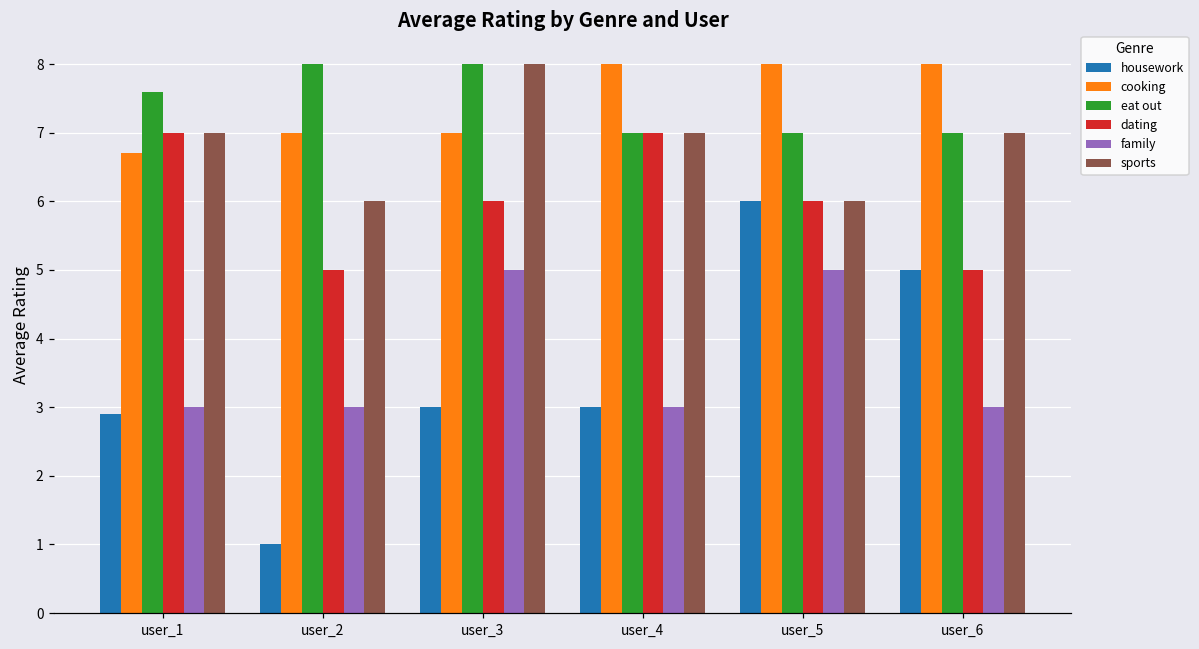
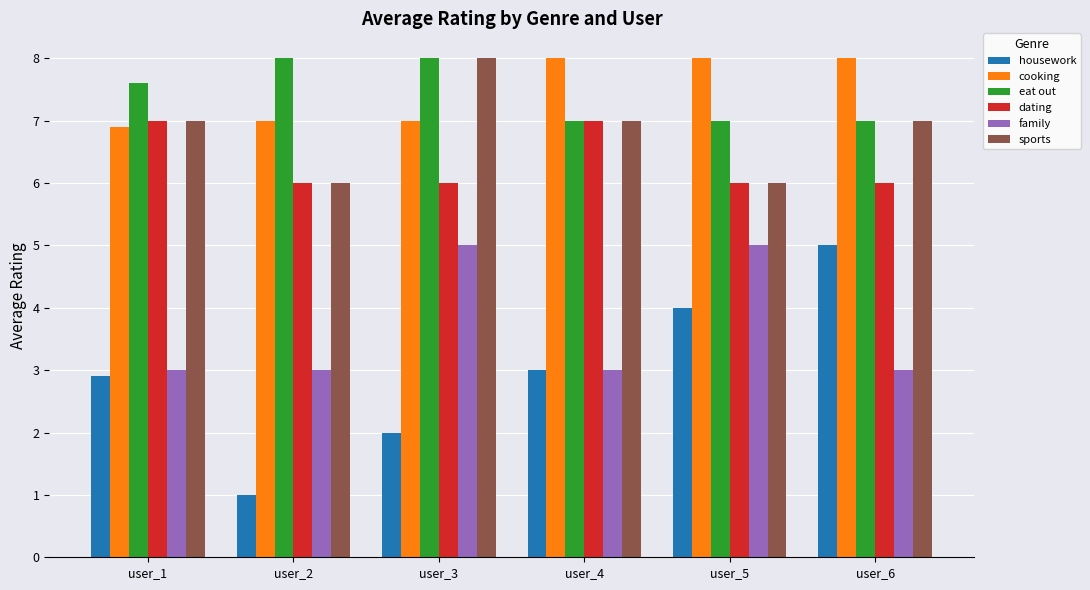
cooking, user_1: 6.7 -> 6.9
dating, user_2: 5 -> 6
housework, user_3: 3 -> 2
housework, user_5: 6 -> 4
dating, user_6: 5 -> 6
